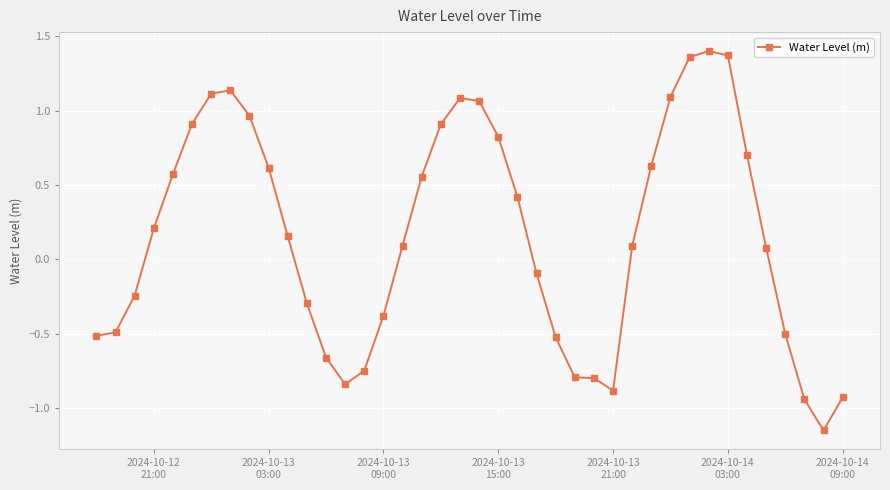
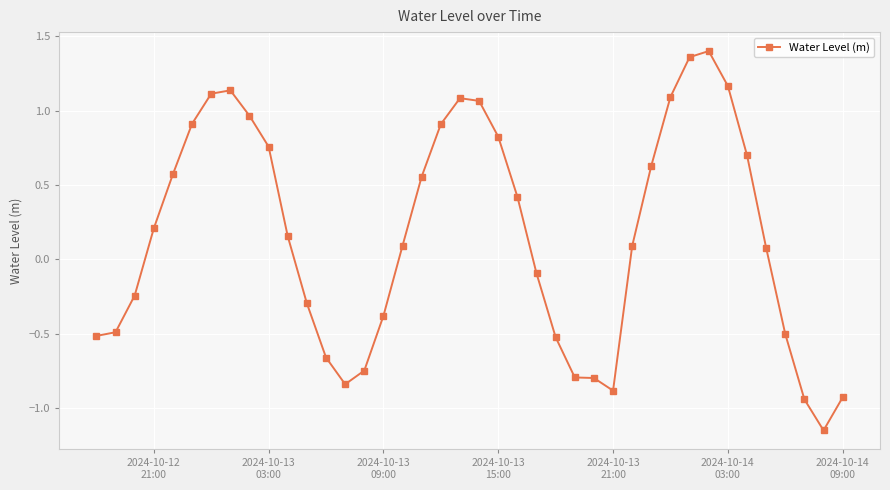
2024-10-13 03:00: 0.62 -> 0.76
2024-10-14 03:00: 1.37 -> 1.17
